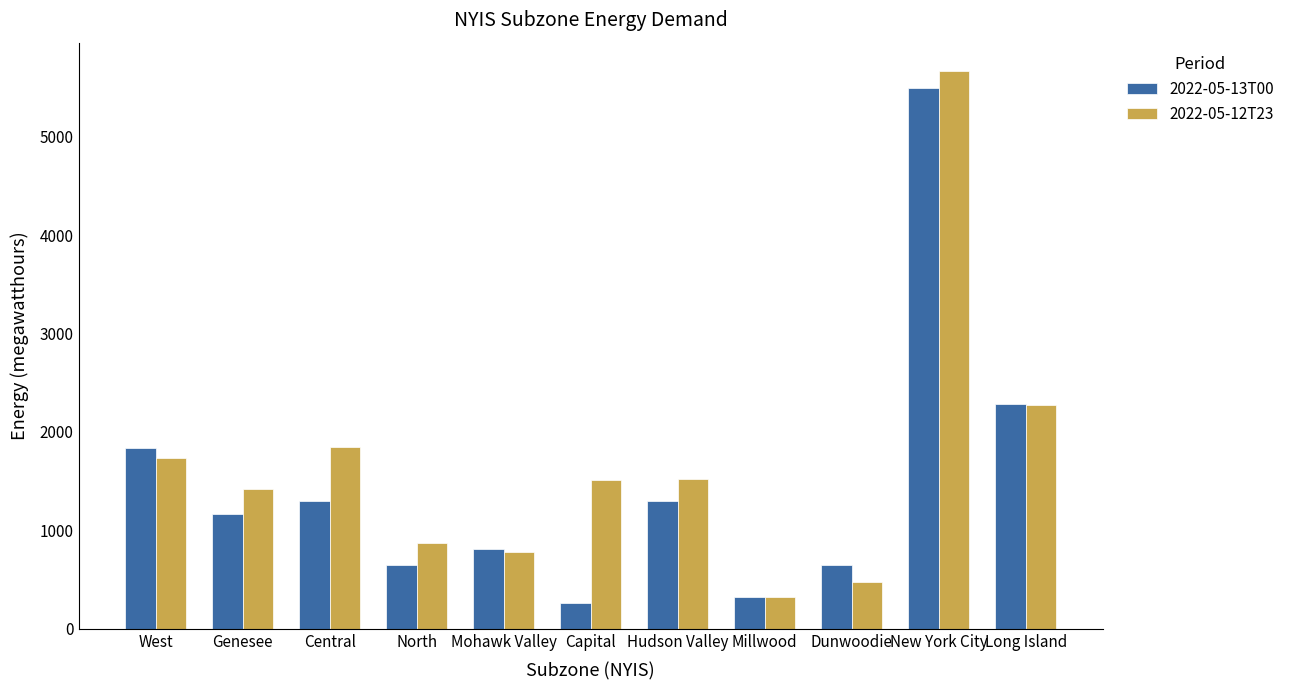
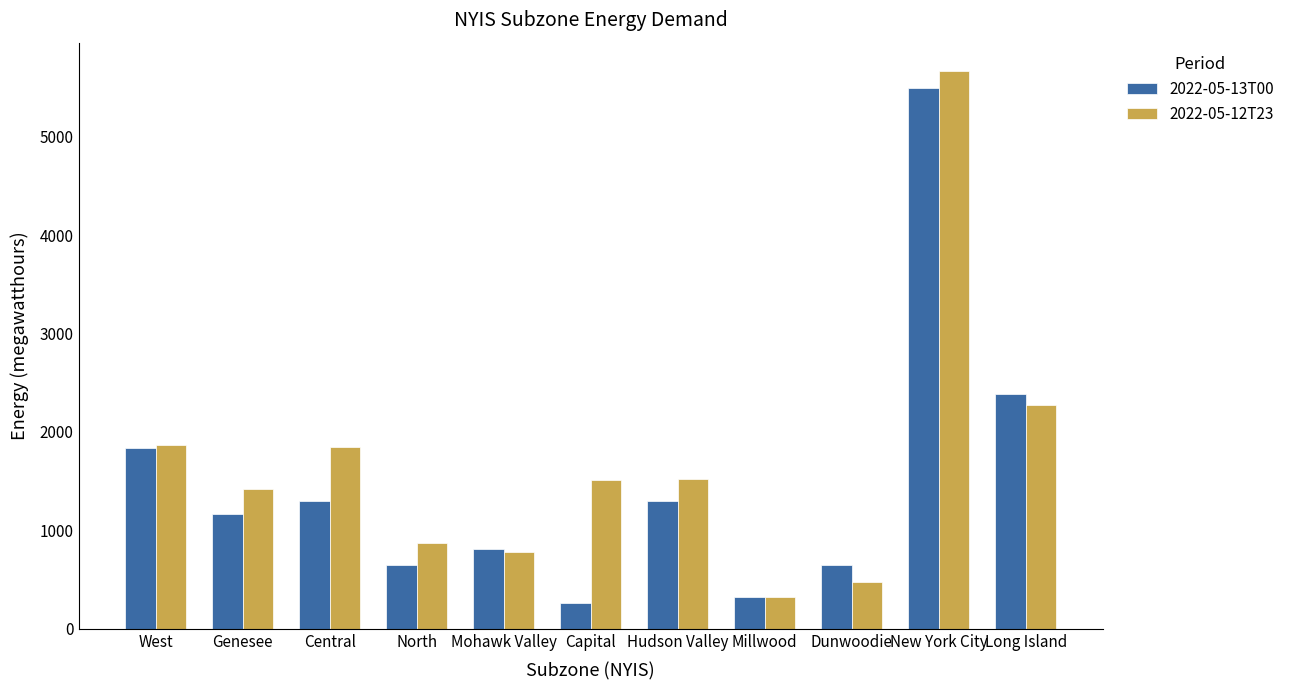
2022-05-12T23, West: 1700 -> 1900
2022-05-13T00, Long Island: 2300 -> 2400
